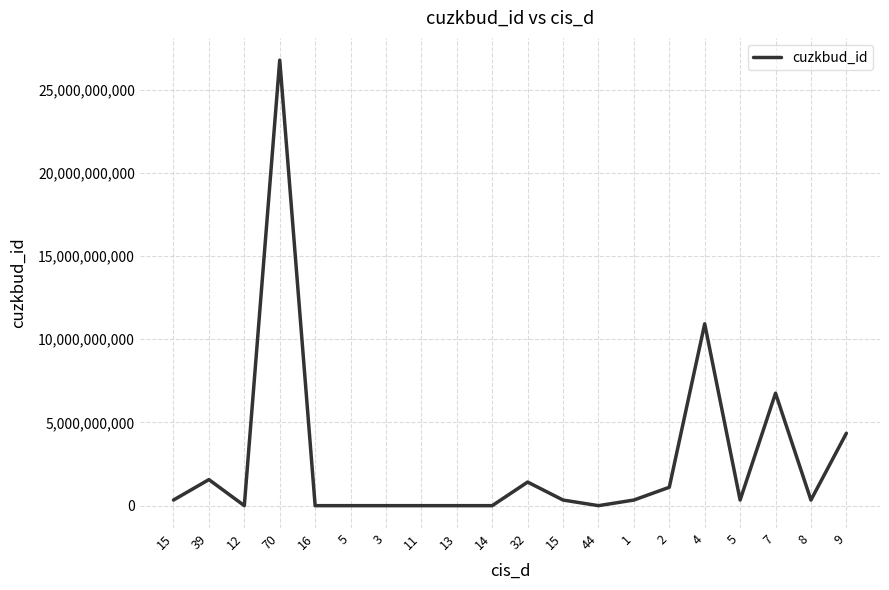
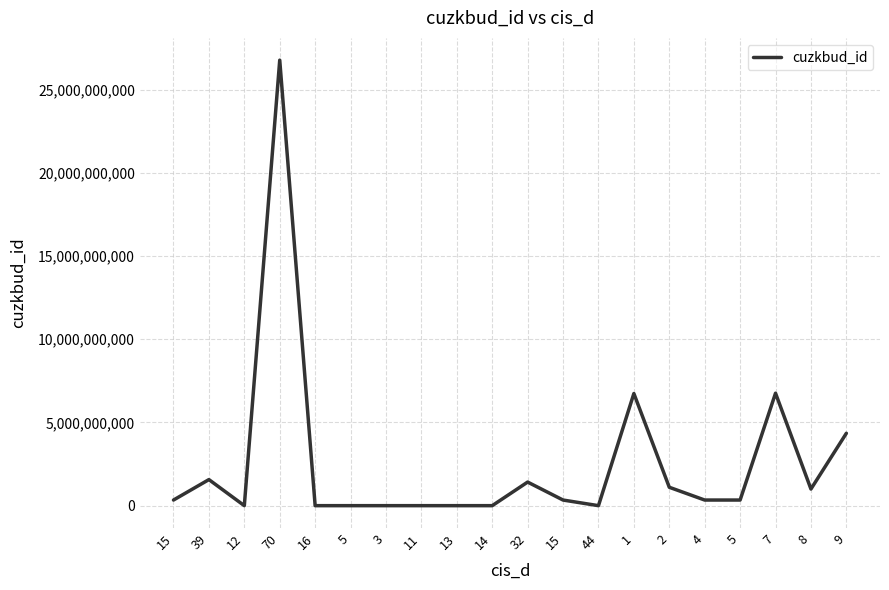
1: 300,000,000 -> 6,700,000,000
4: 10,900,000,000 -> 300,000,000
8: 300,000,000 -> 1,000,000,000
